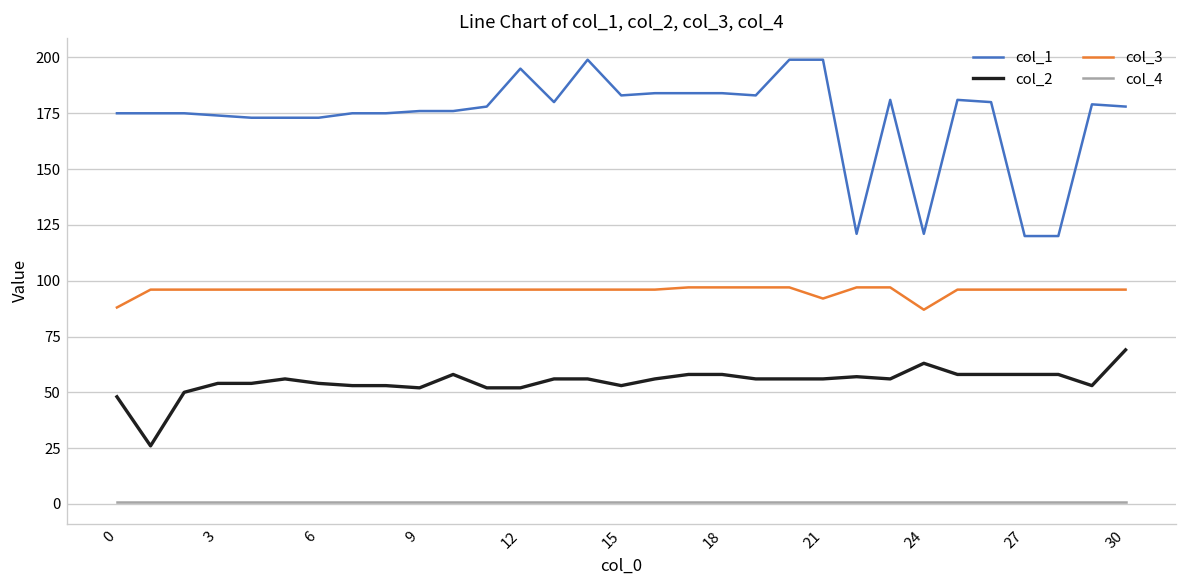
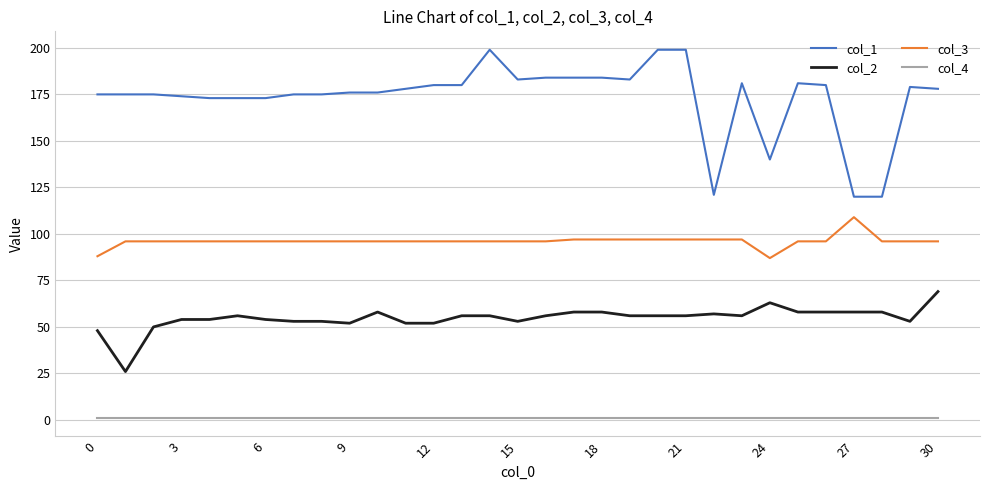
col_1, 12: 195 -> 180
col_3, 21: 92 -> 97
col_1, 24: 121 -> 140
col_3, 27: 96 -> 109
